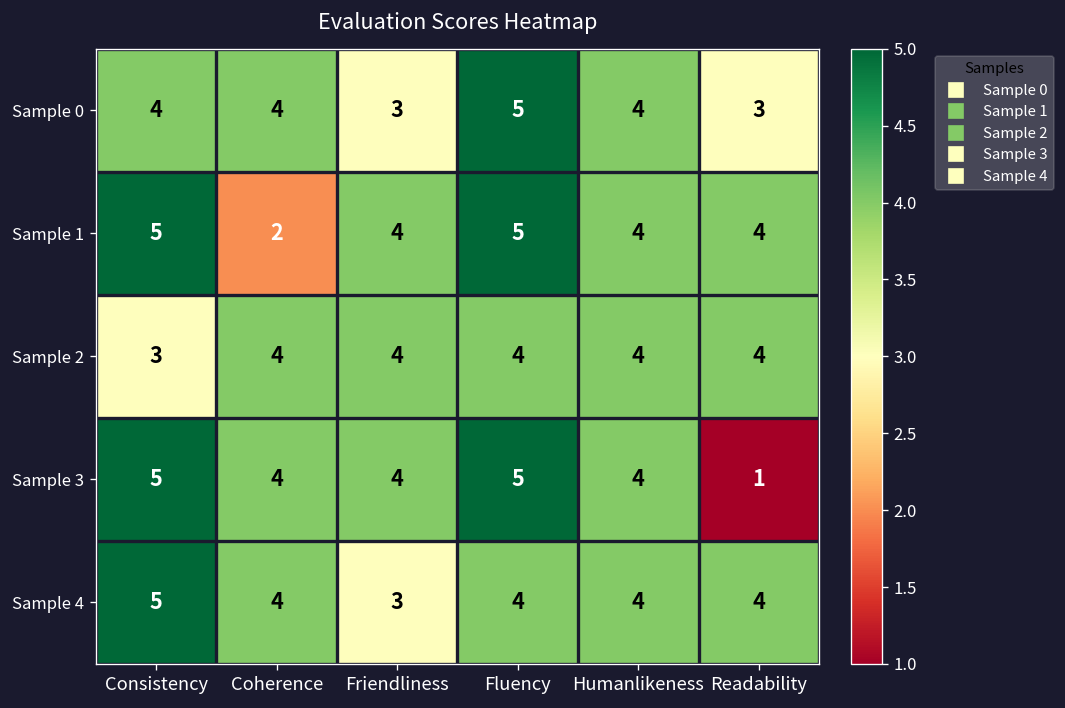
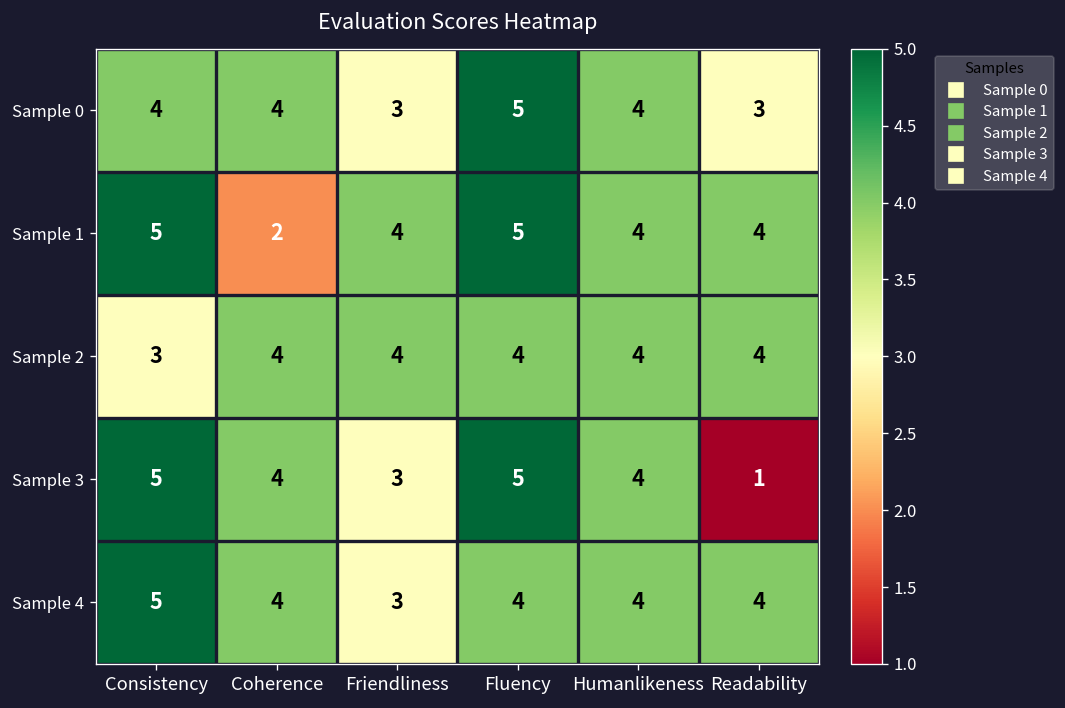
Sample 3, Friendliness: 4 -> 3
